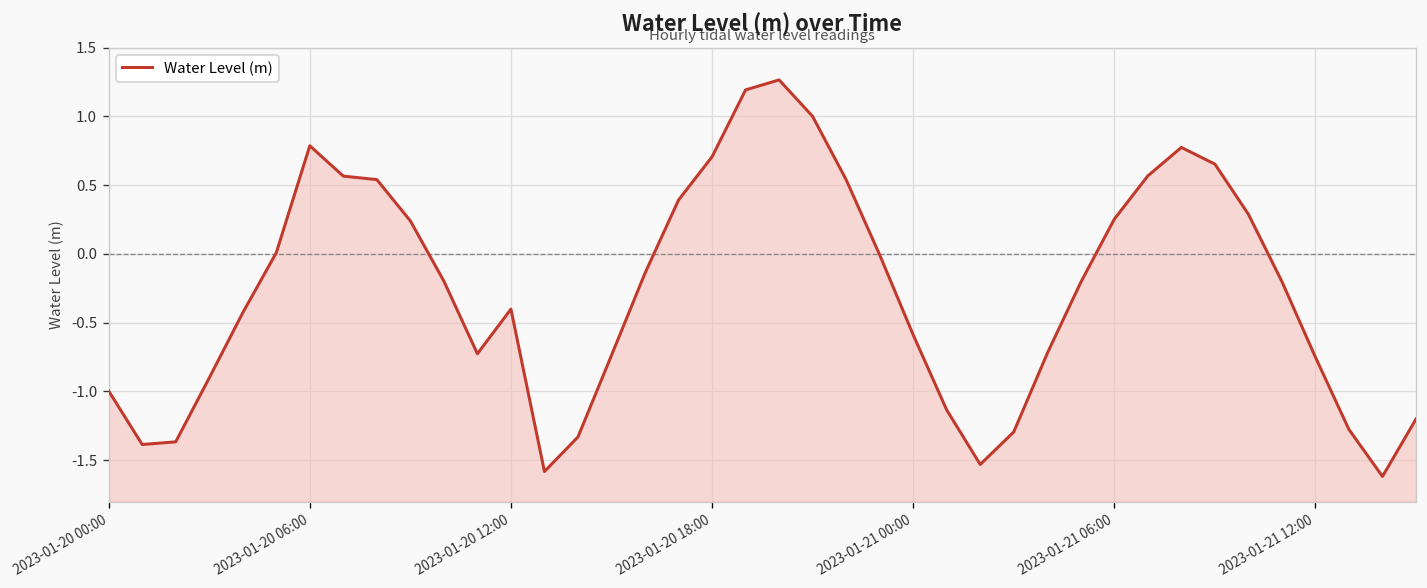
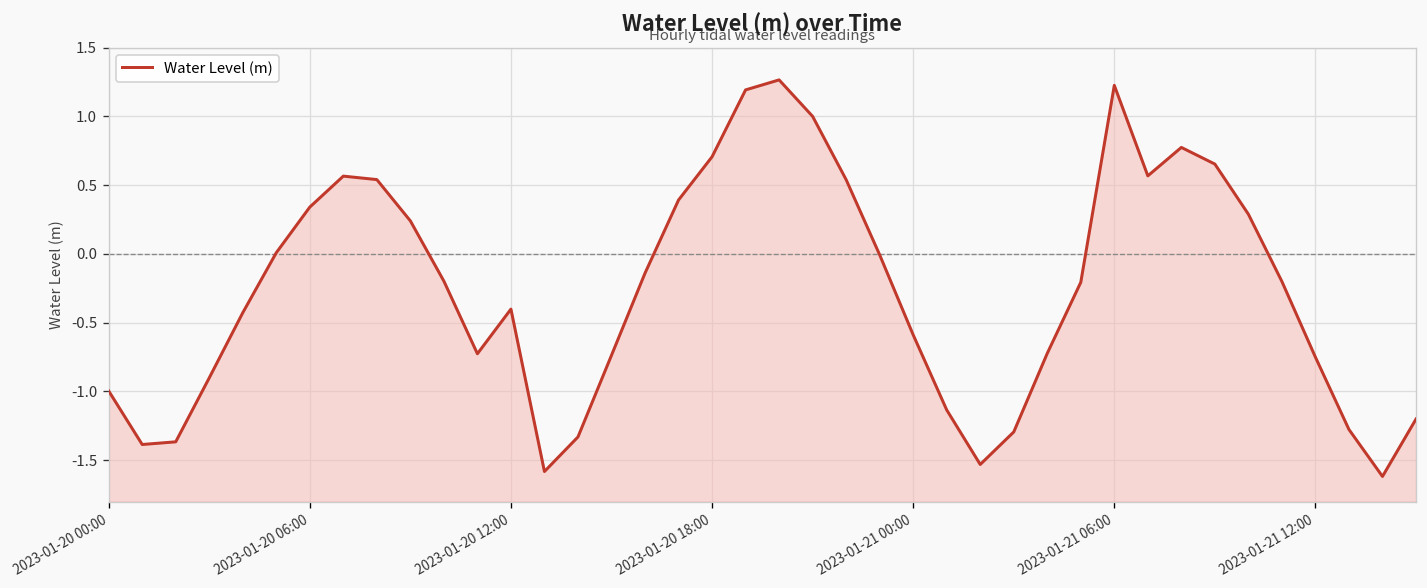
2023-01-20 06:00: 0.79 -> 0.34
2023-01-21 06:00: 0.25 -> 1.23
